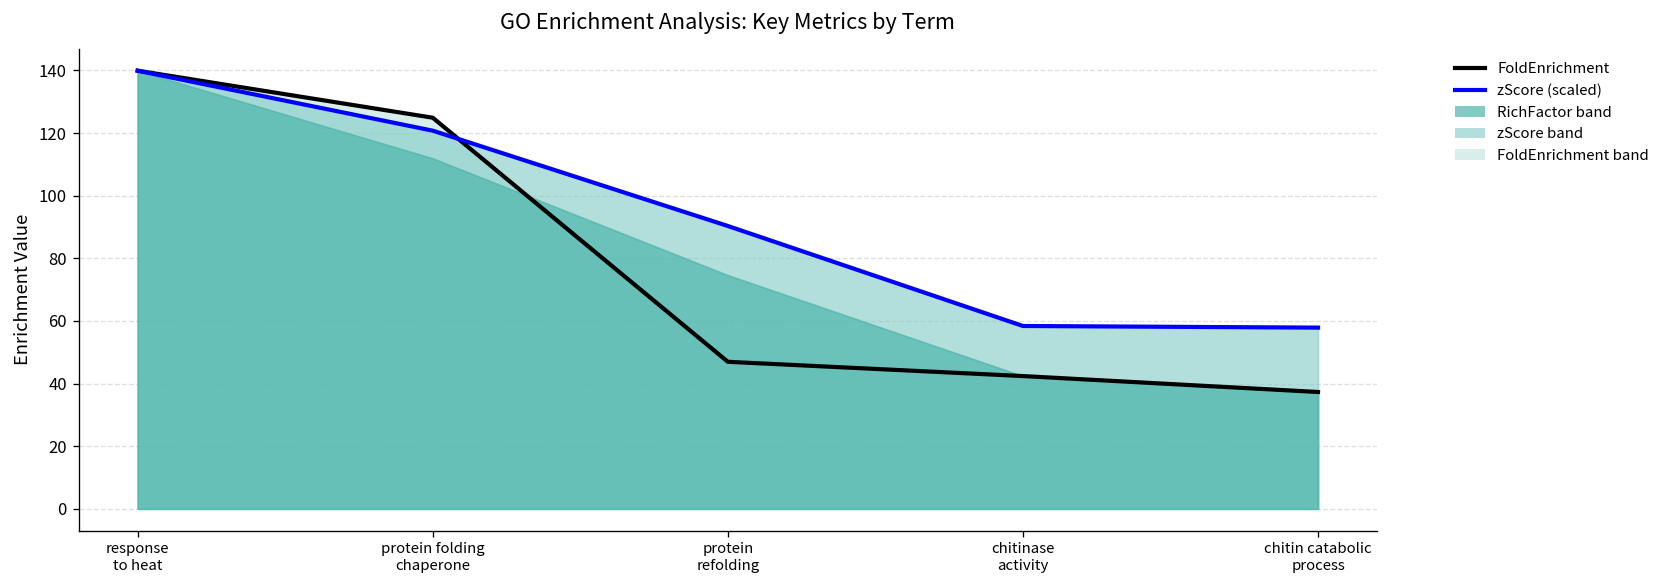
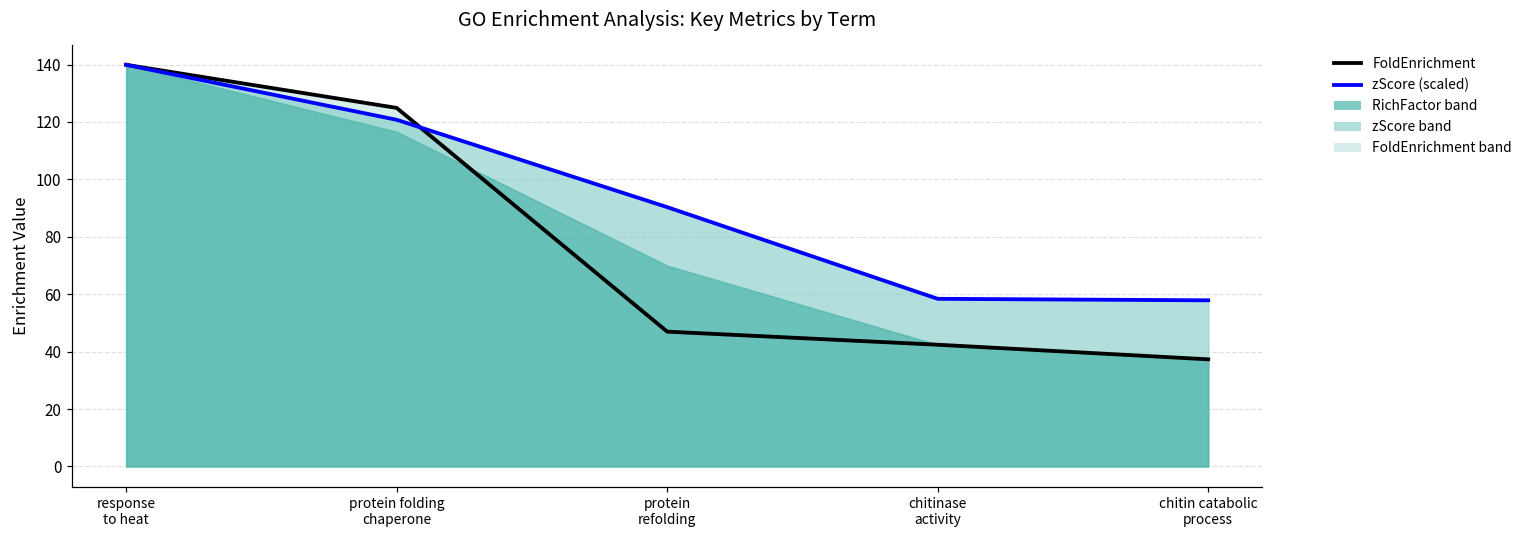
RichFactor band, protein folding chaperone: 112 -> 117
RichFactor band, protein refolding: 75 -> 70
